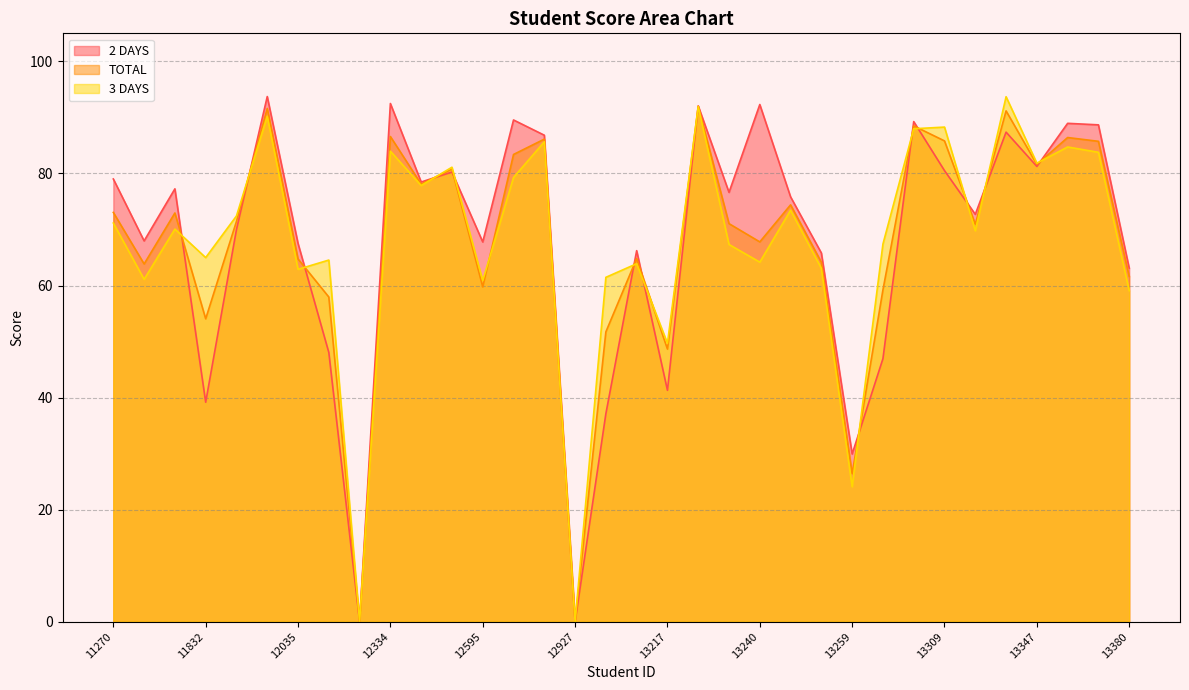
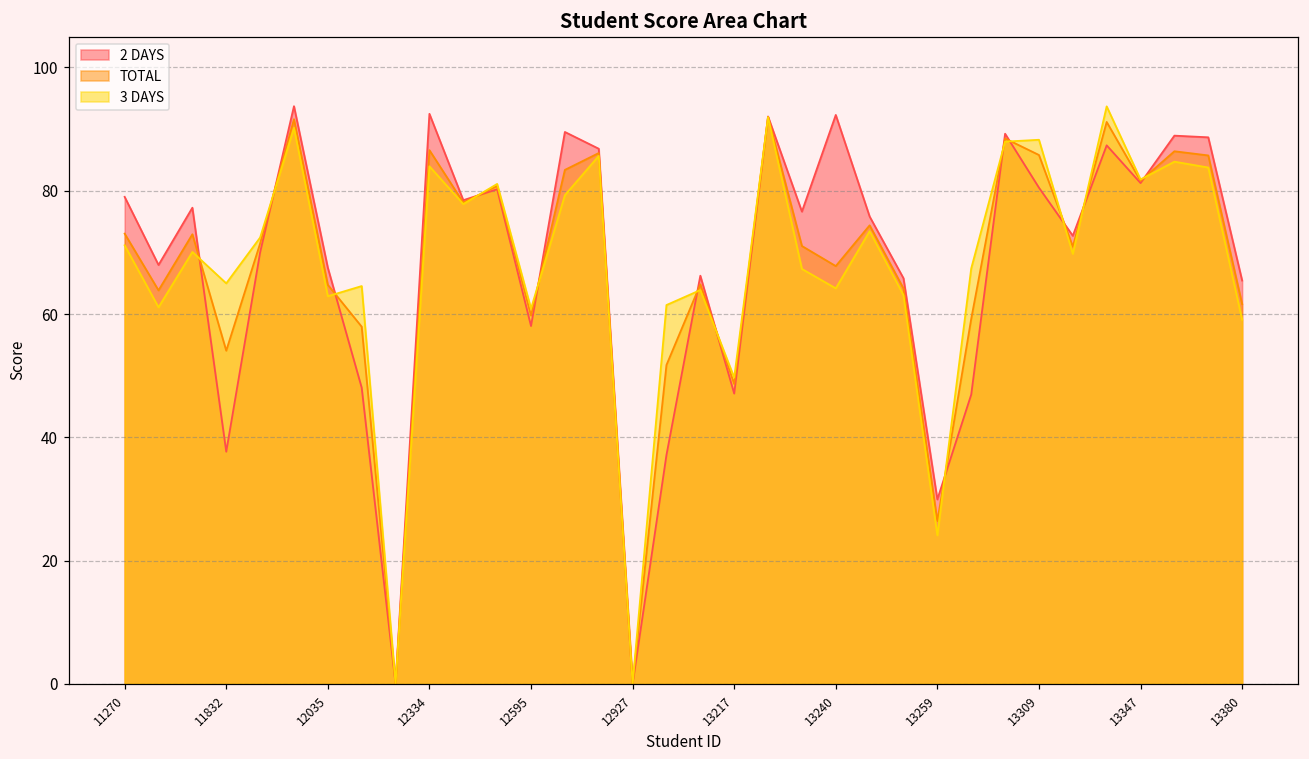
2 DAYS, 11832: 39 -> 38
2 DAYS, 12595: 68 -> 58
2 DAYS, 13217: 41 -> 47
2 DAYS, 13380: 63 -> 65
